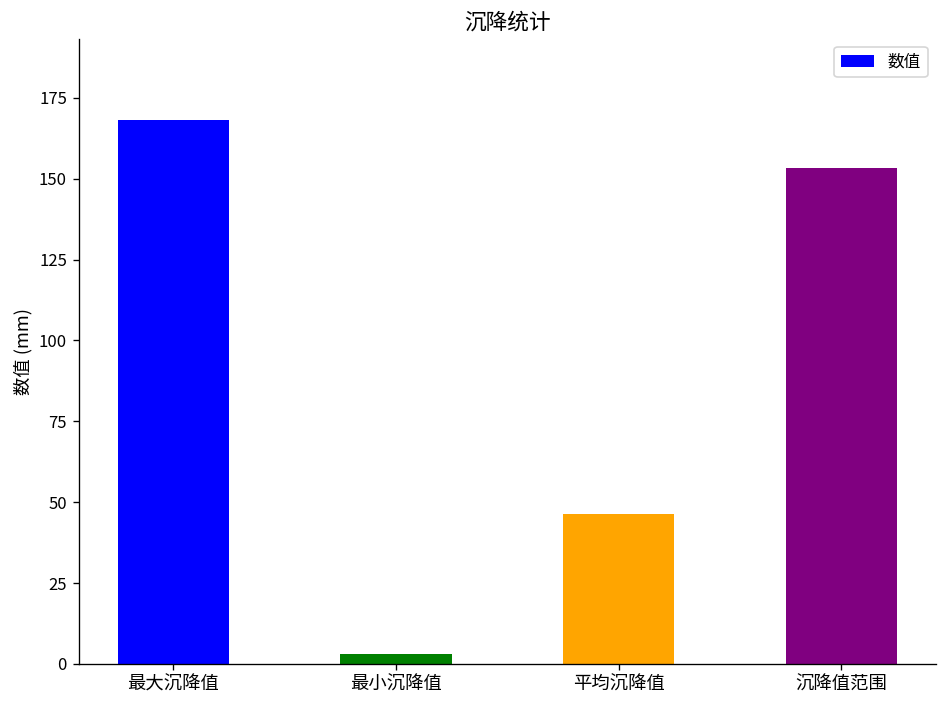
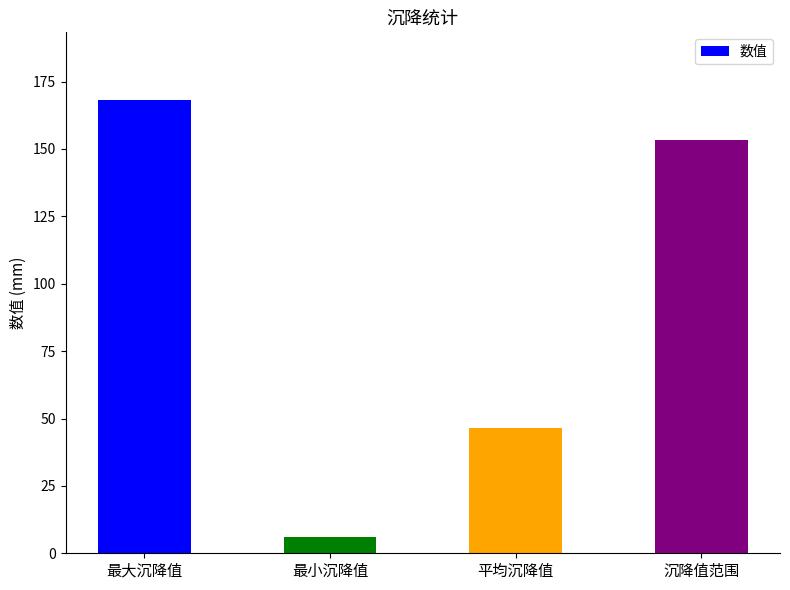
最小沉降值: 3 -> 6
